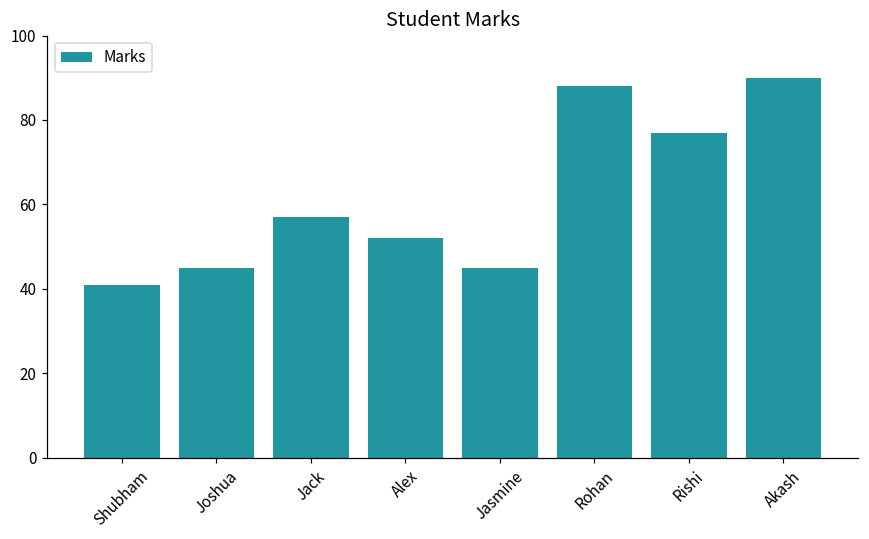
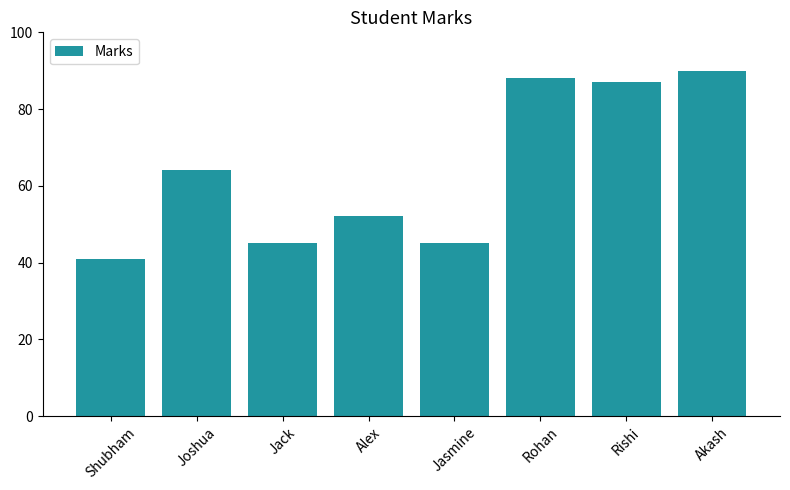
Joshua: 45 -> 64
Jack: 57 -> 45
Rishi: 77 -> 87
